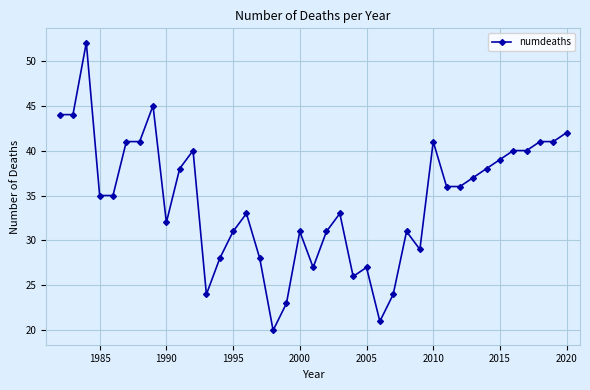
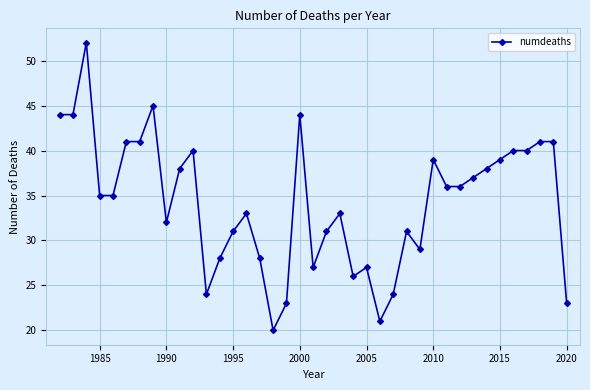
2000: 31 -> 44
2010: 41 -> 39
2020: 42 -> 23
